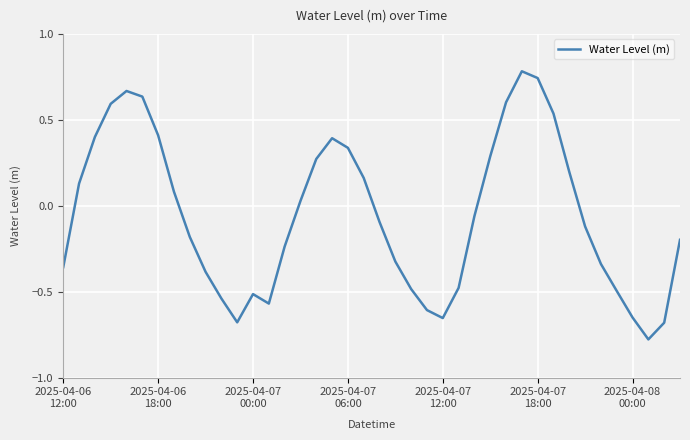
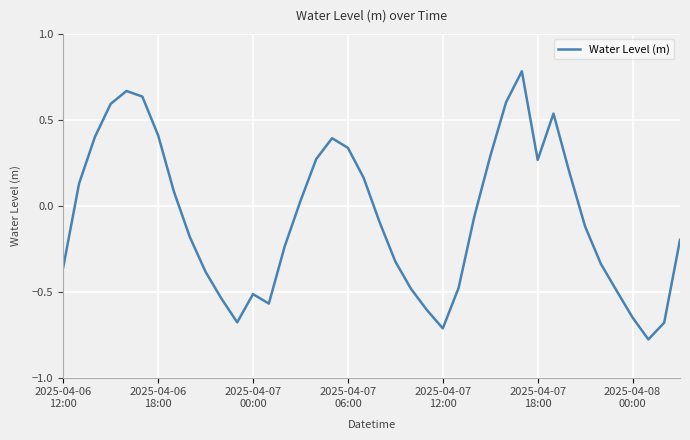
2025-04-07 12:00: -0.65 -> -0.71
2025-04-07 18:00: 0.74 -> 0.27
